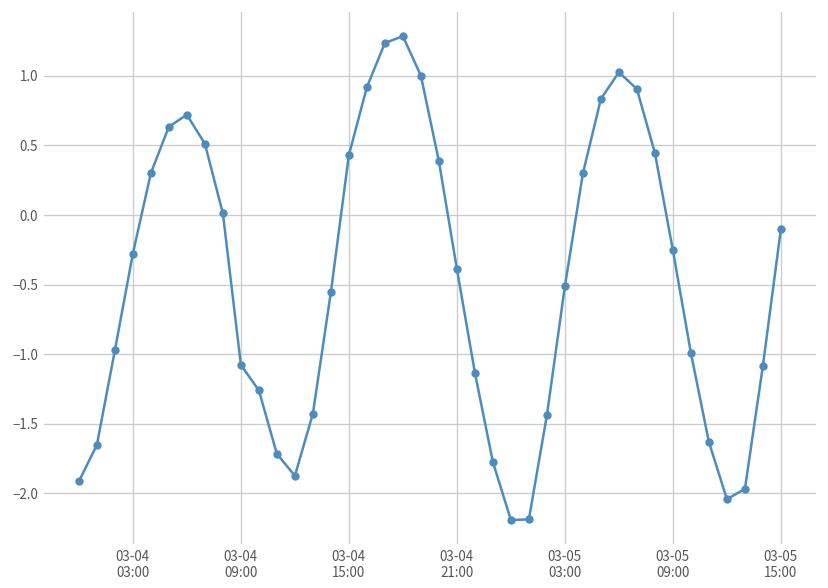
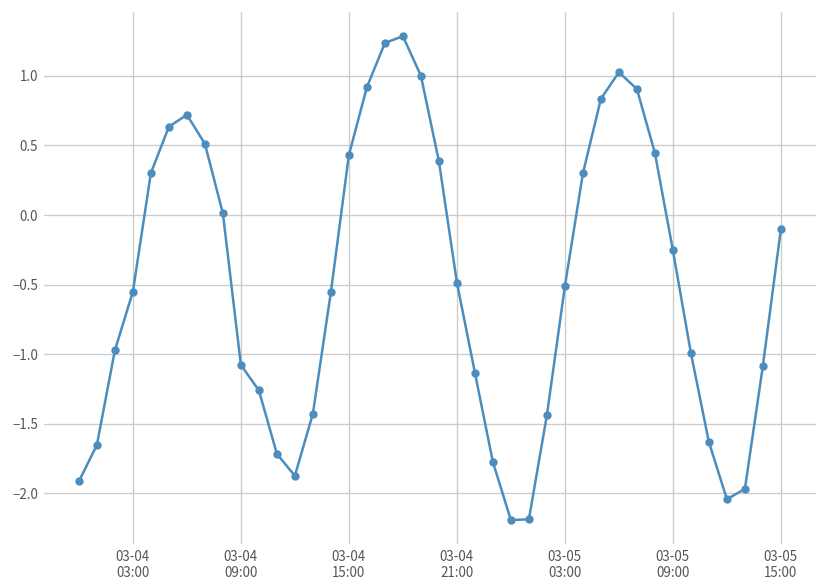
03-04 03:00: -0.28 -> -0.55
03-04 21:00: -0.39 -> -0.49
